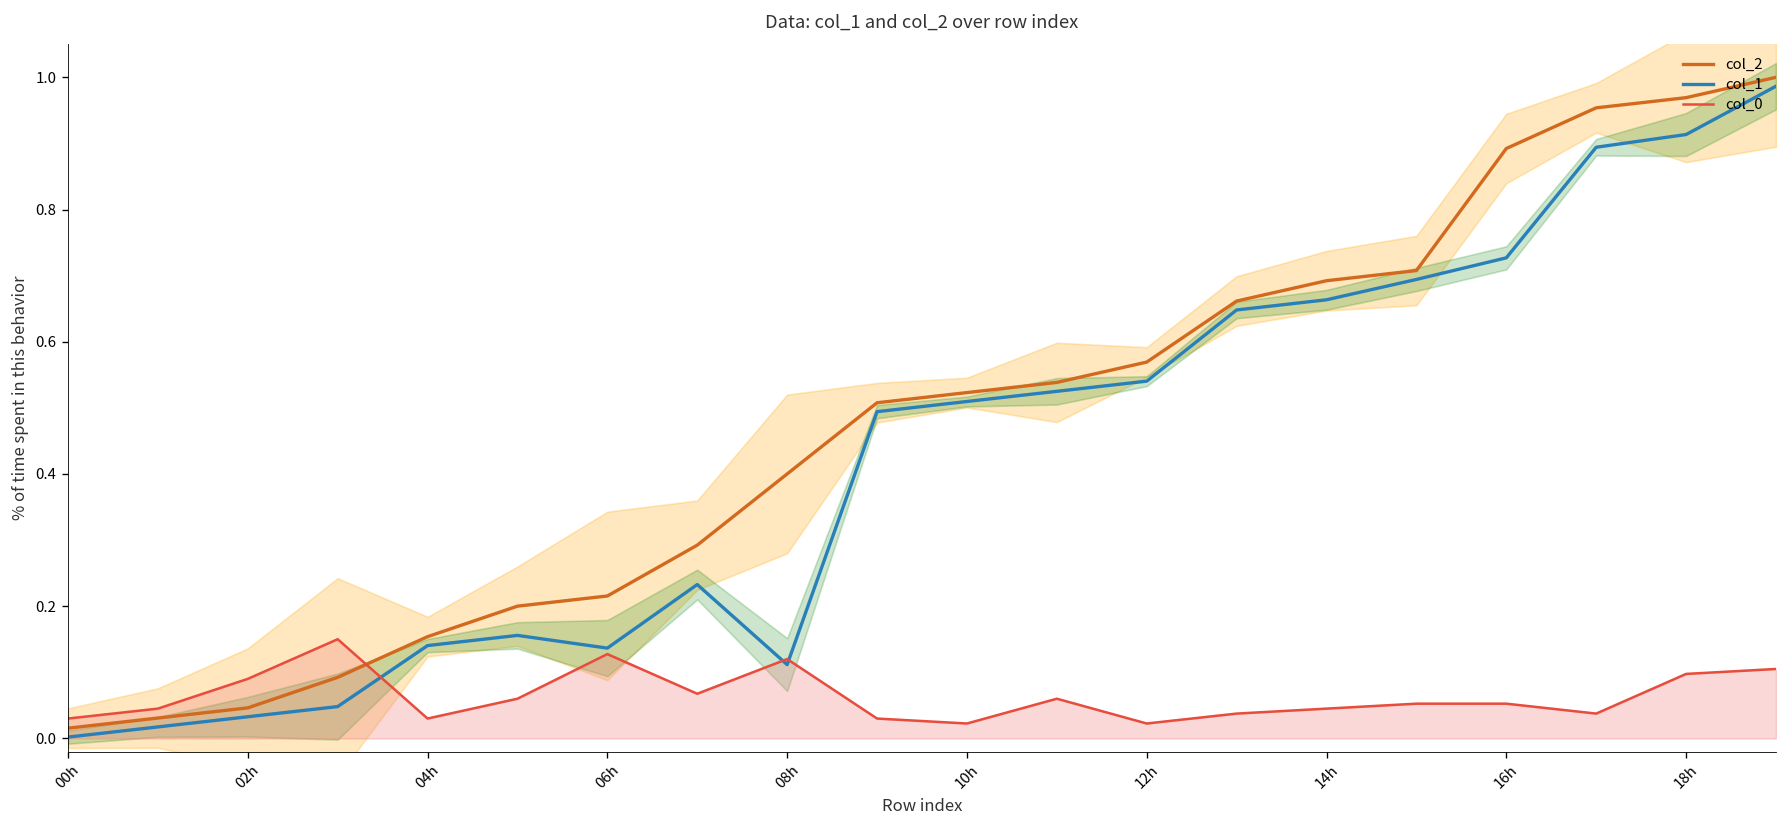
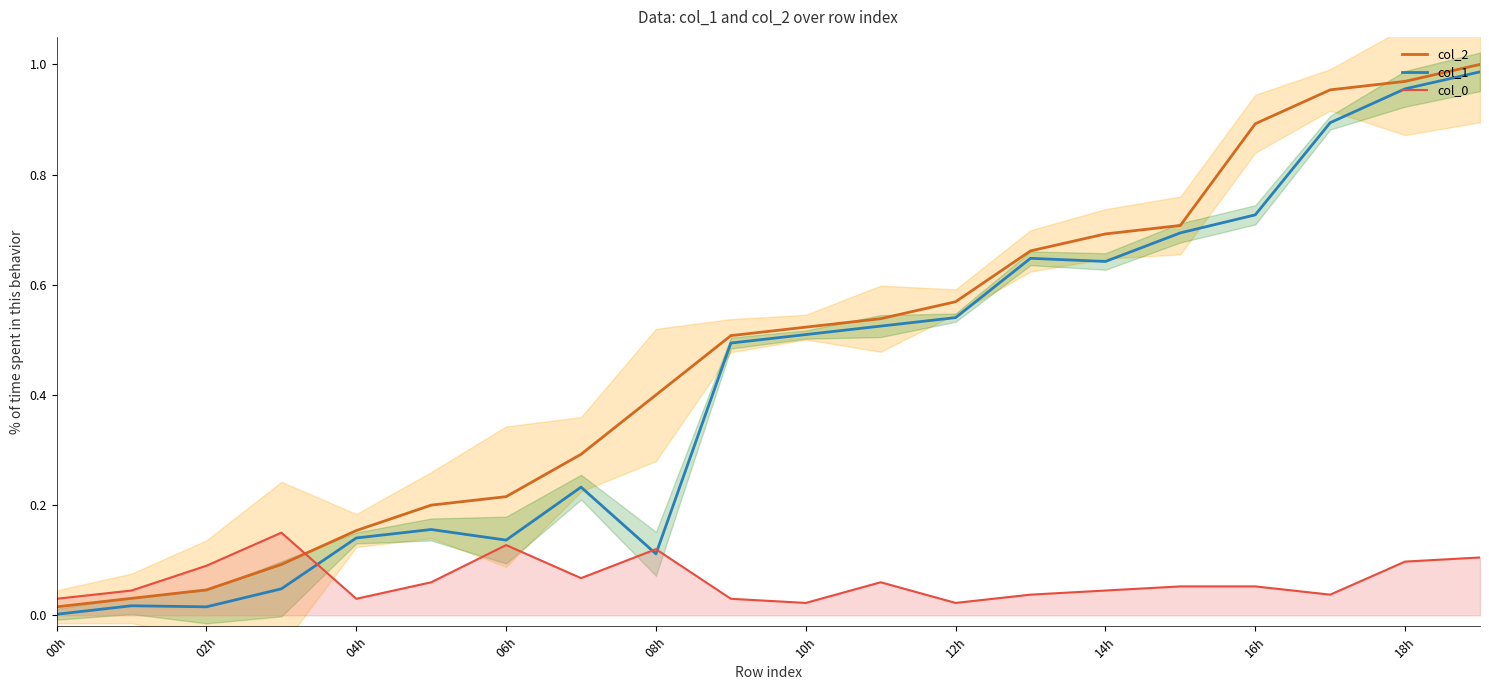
col_1, 02h: 0.03 -> 0.02
col_1, 14h: 0.66 -> 0.64
col_1, 18h: 0.91 -> 0.96
